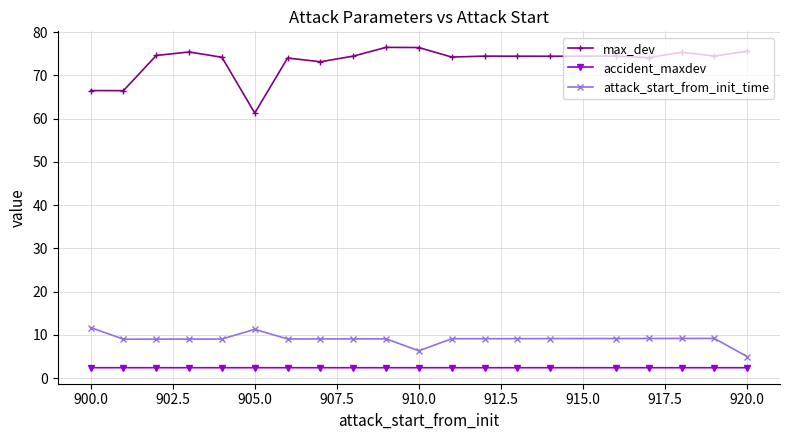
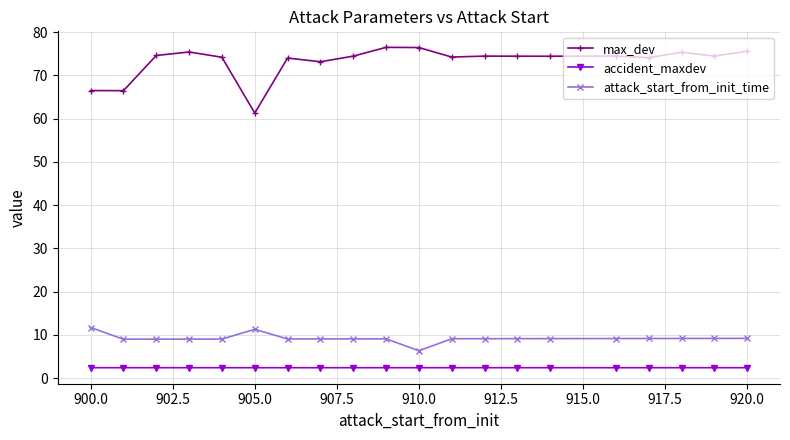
attack_start_from_init_time, 920.0: 5 -> 9
